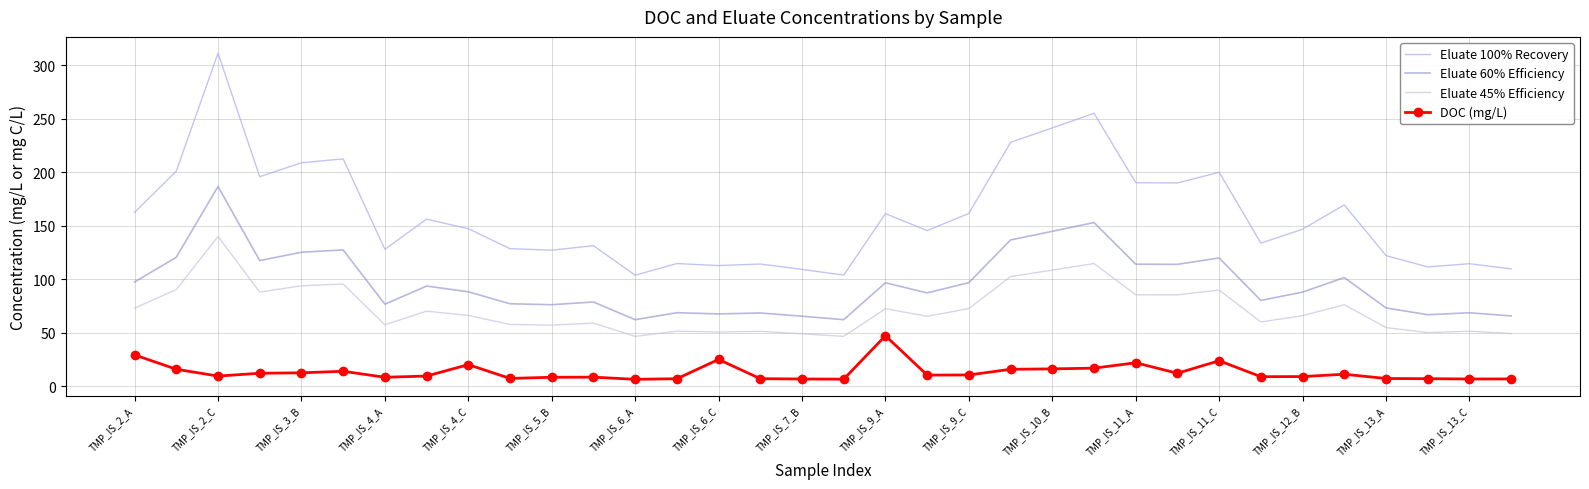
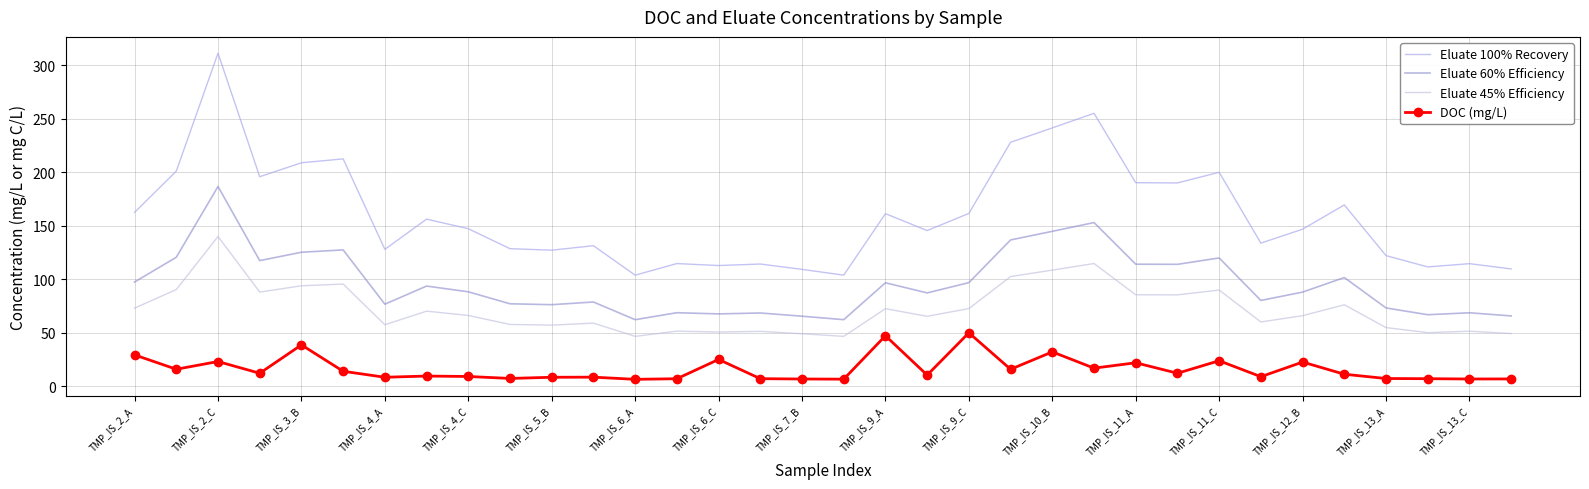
DOC (mg/L), TMP_IS_2_C: 10 -> 23
DOC (mg/L), TMP_IS_3_B: 13 -> 39
DOC (mg/L), TMP_IS_4_C: 20 -> 9
DOC (mg/L), TMP_IS_9_C: 11 -> 50
DOC (mg/L), TMP_IS_10_B: 16 -> 32
DOC (mg/L), TMP_IS_12_B: 9 -> 23
